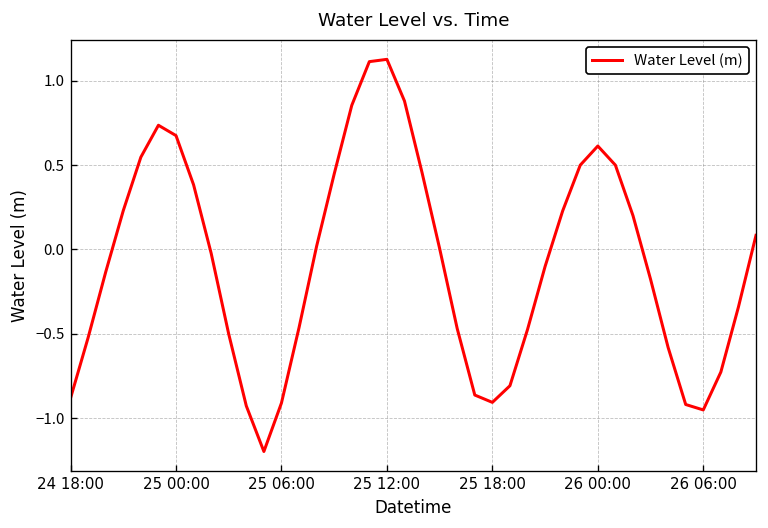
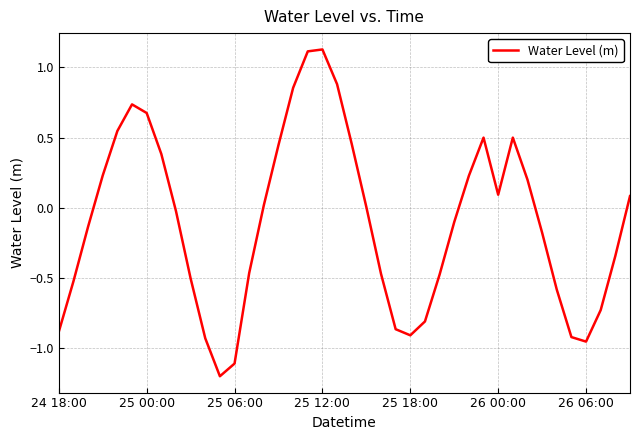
25 06:00: -0.91 -> -1.11
26 00:00: 0.61 -> 0.09
